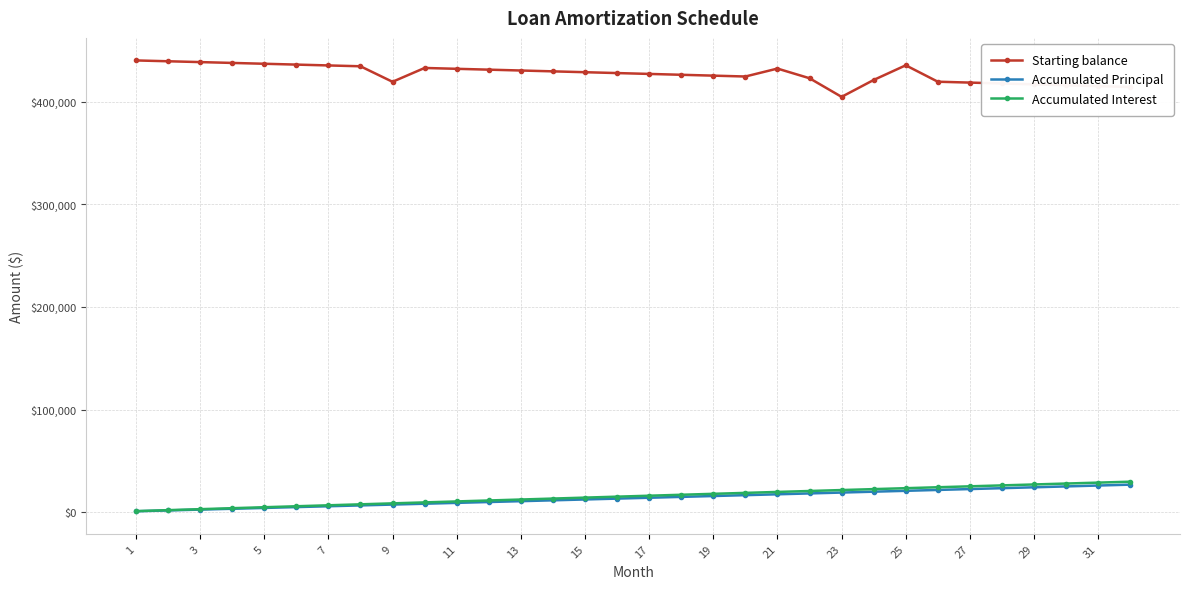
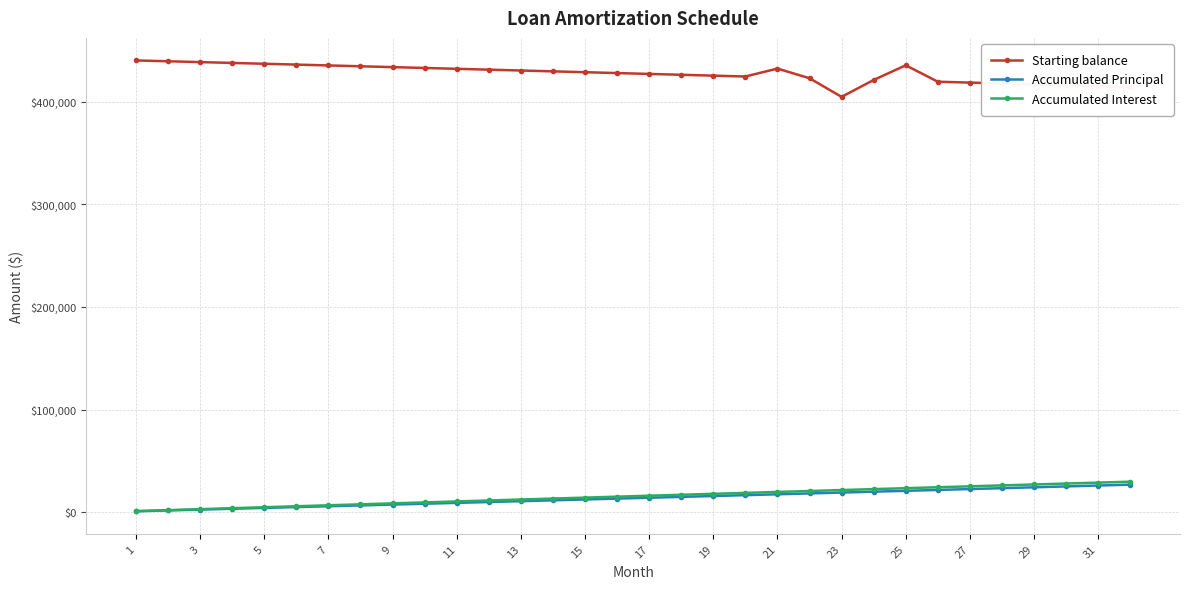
Starting balance, 9: $419,000 -> $434,000
